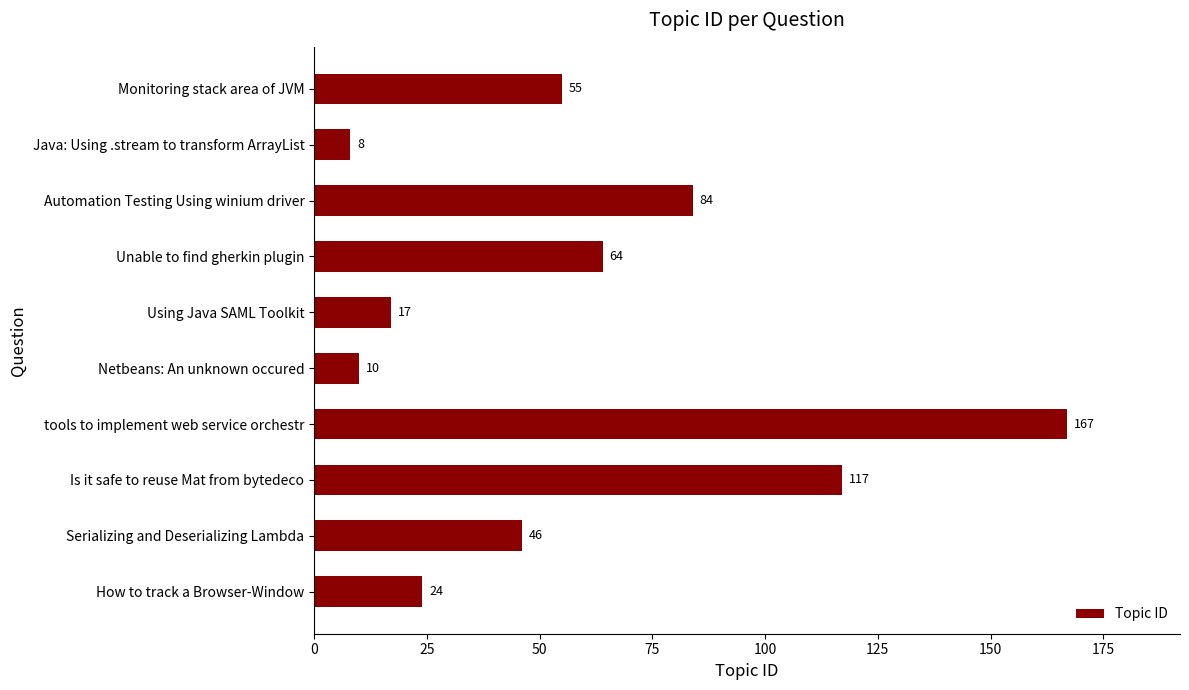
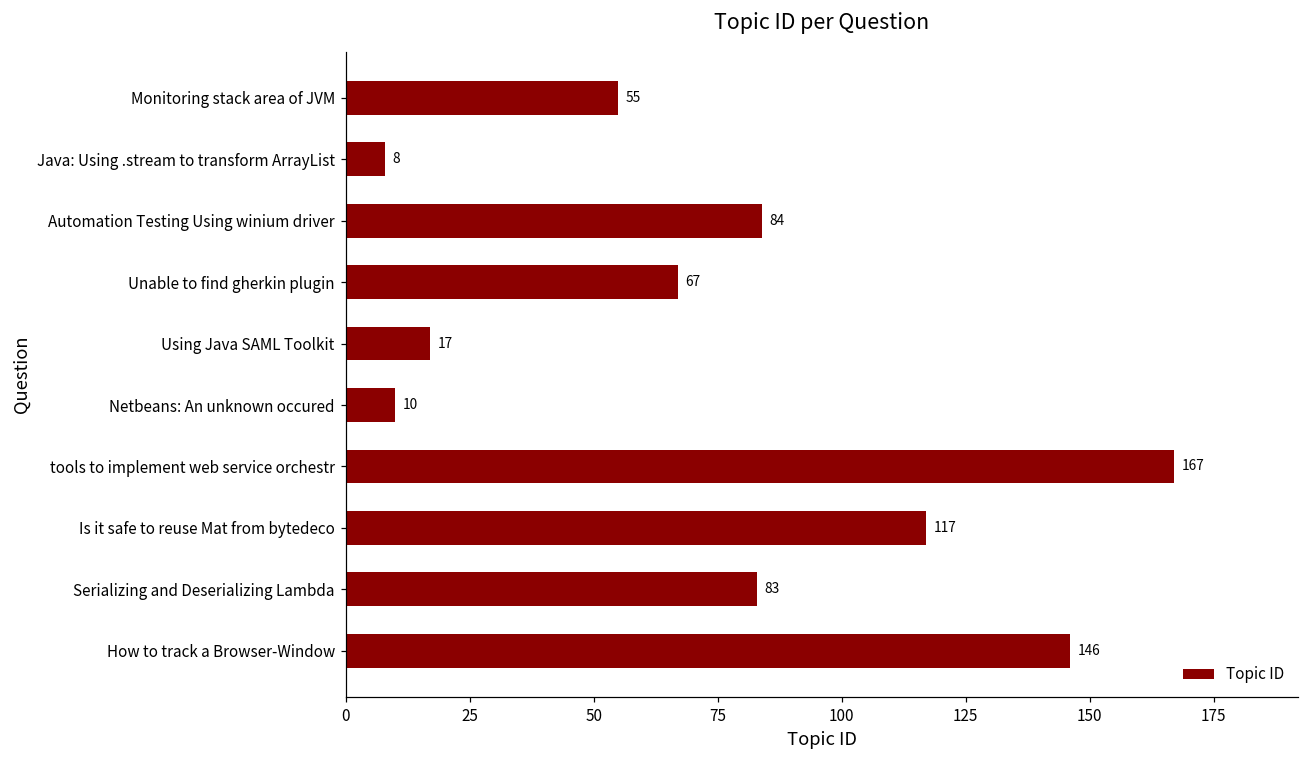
Unable to find gherkin plugin: 64 -> 67
Serializing and Deserializing Lambda: 46 -> 83
How to track a Browser-Window: 24 -> 146
